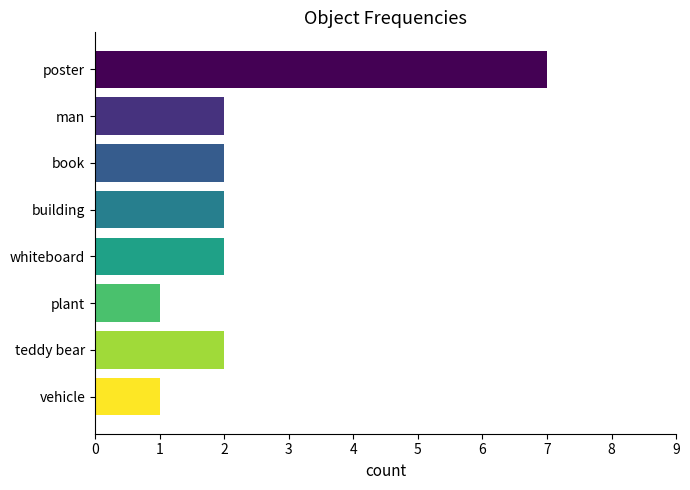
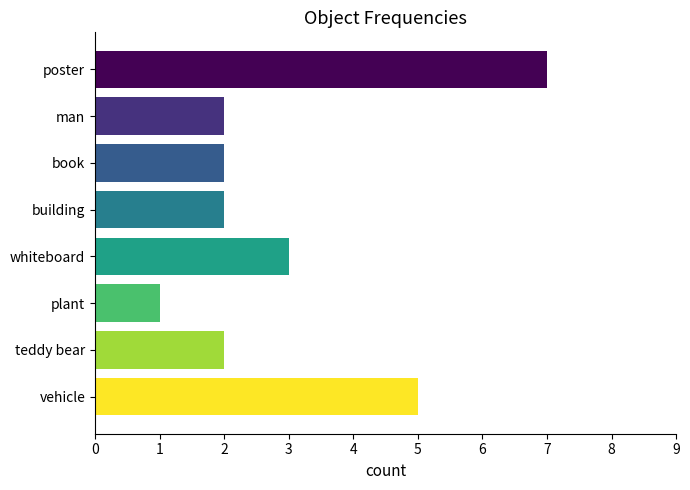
whiteboard: 2 -> 3
vehicle: 1 -> 5
